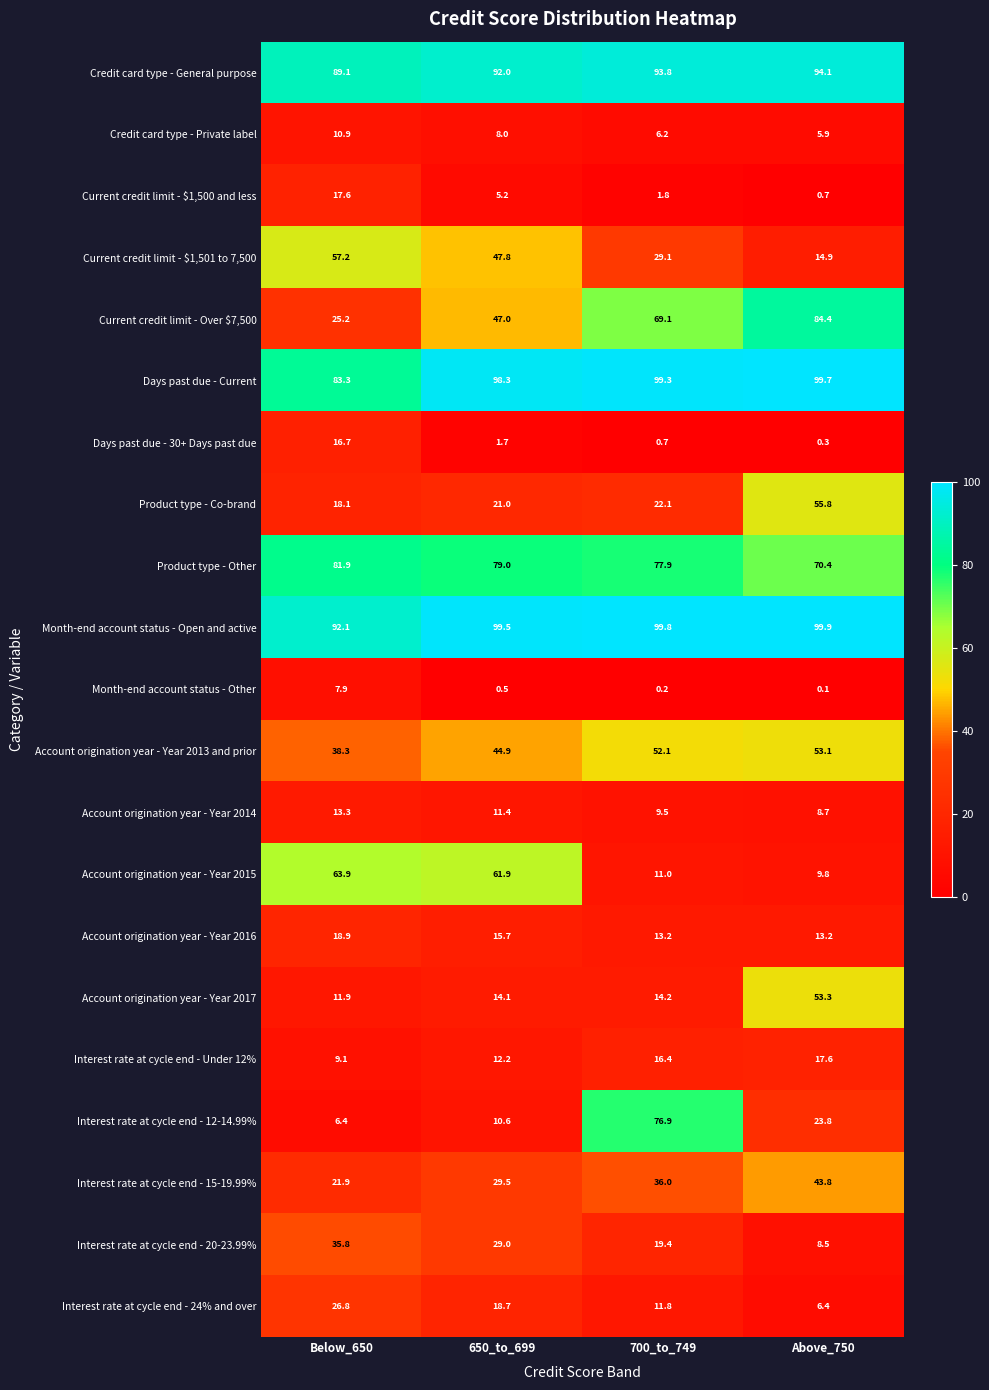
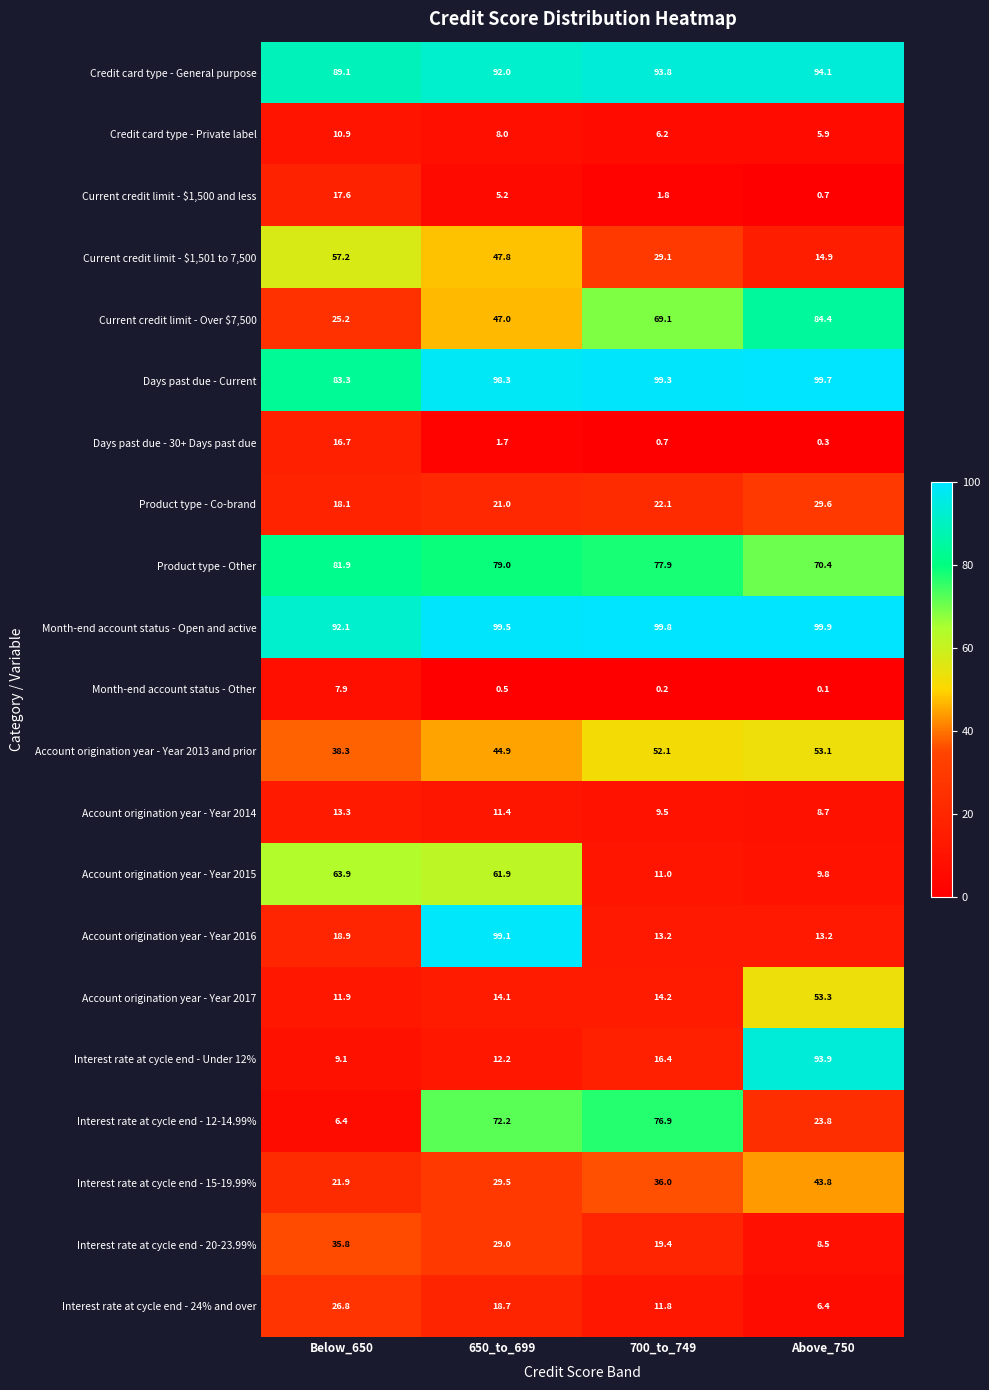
Product type - Co-brand, Above_750: 55.8 -> 29.6
Account origination year - Year 2016, 650_to_699: 15.7 -> 99.1
Interest rate at cycle end - Under 12%, Above_750: 17.6 -> 93.9
Interest rate at cycle end - 12-14.99%, 650_to_699: 10.6 -> 72.2
